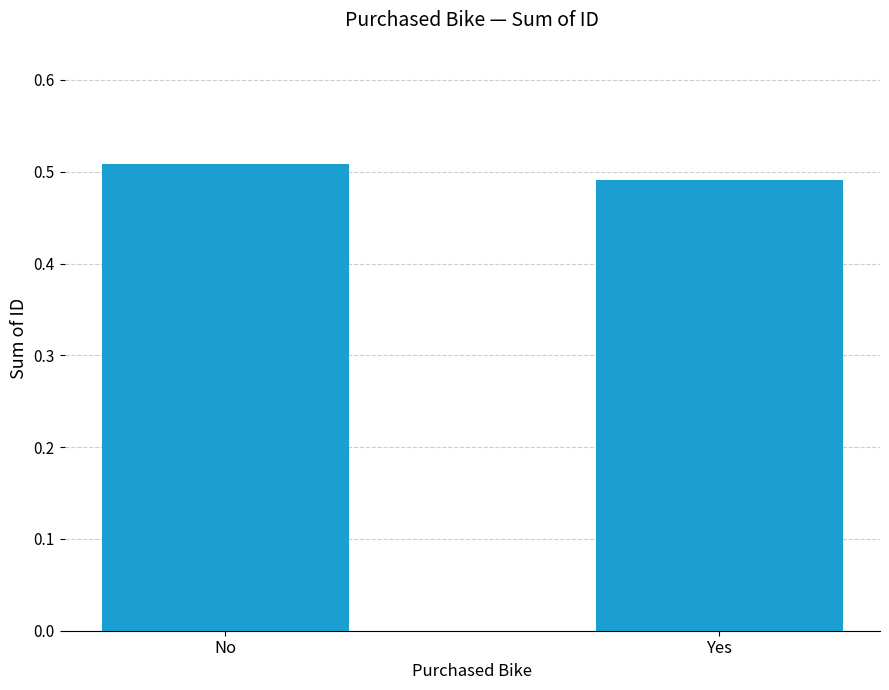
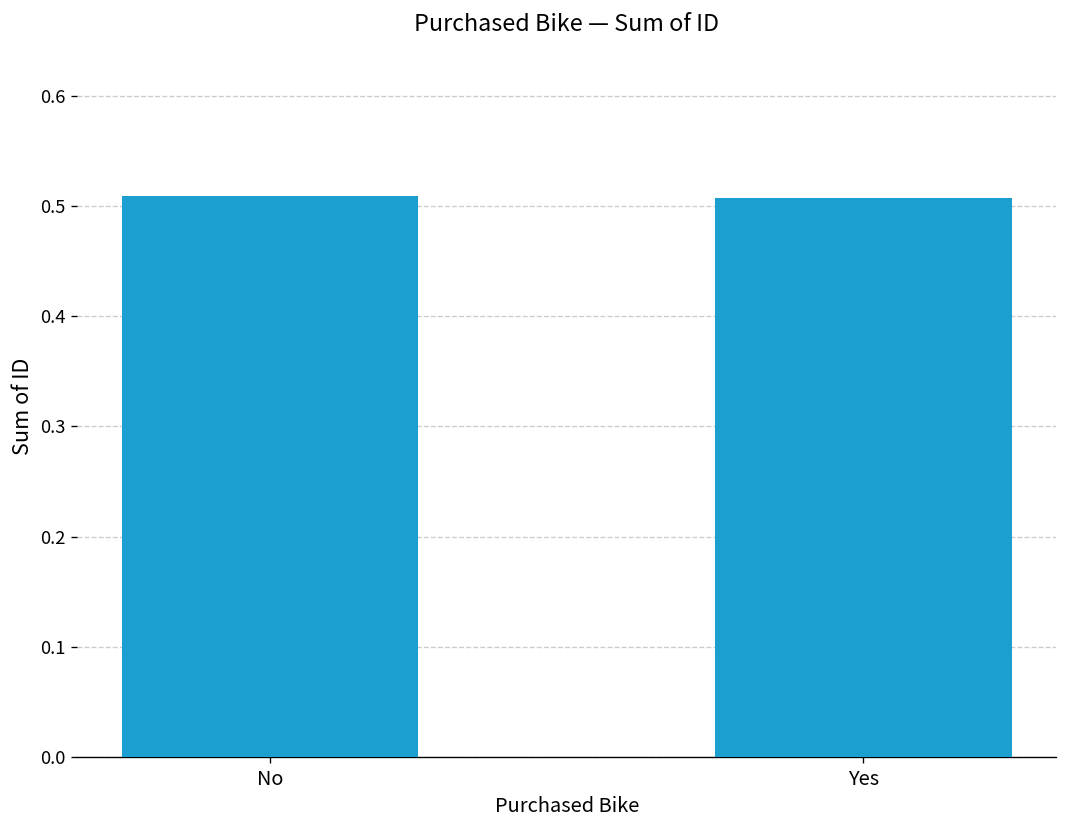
Yes: 0.49 -> 0.51
